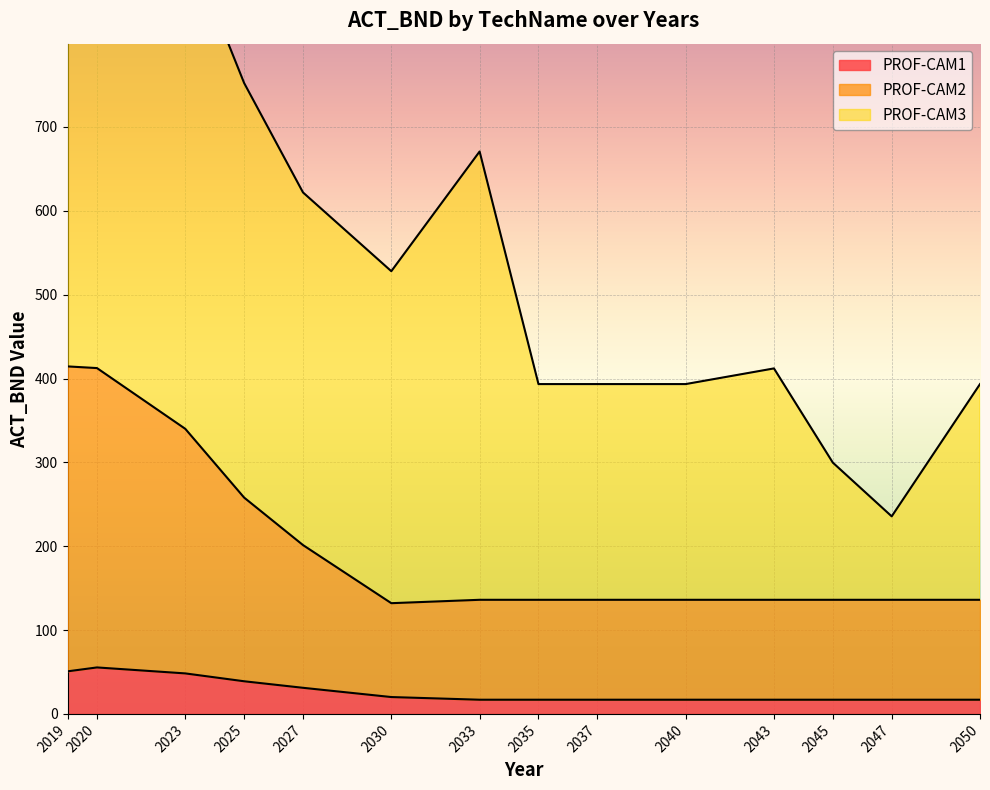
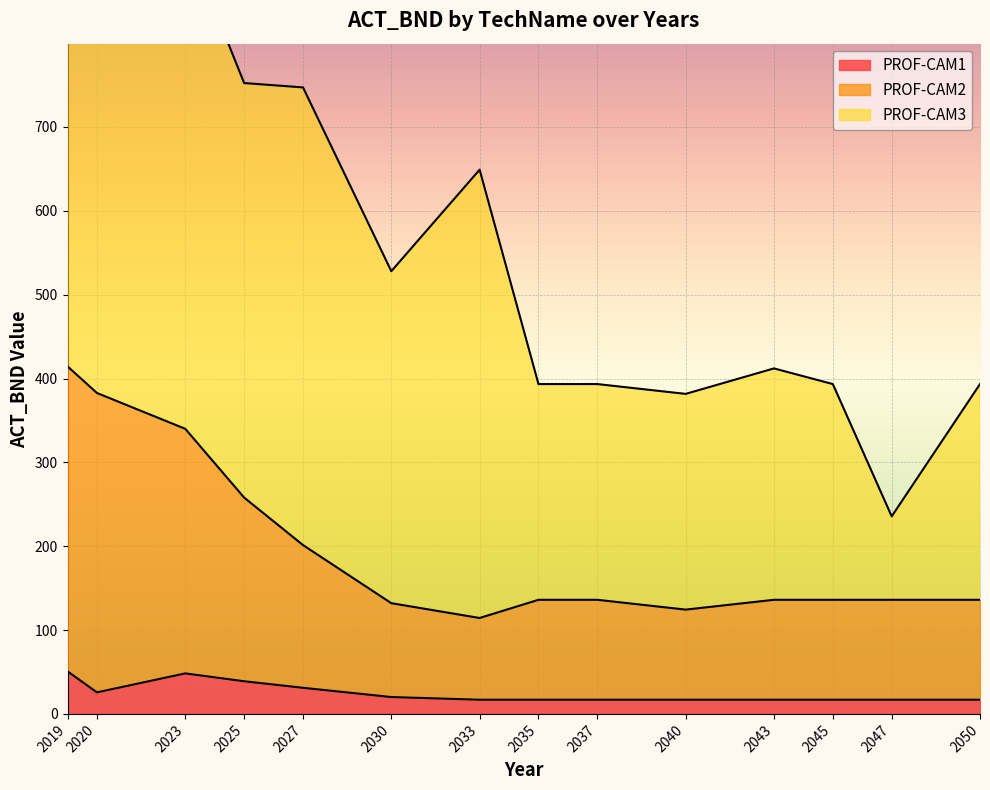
PROF-CAM1, 2020: 60 -> 30
PROF-CAM3, 2027: 420 -> 550
PROF-CAM2, 2033: 120 -> 100
PROF-CAM2, 2040: 120 -> 110
PROF-CAM3, 2045: 160 -> 260
